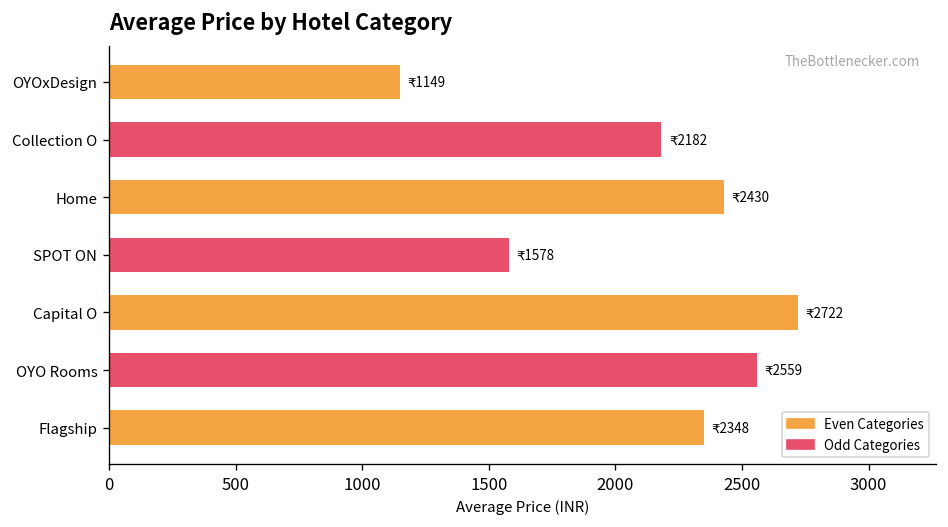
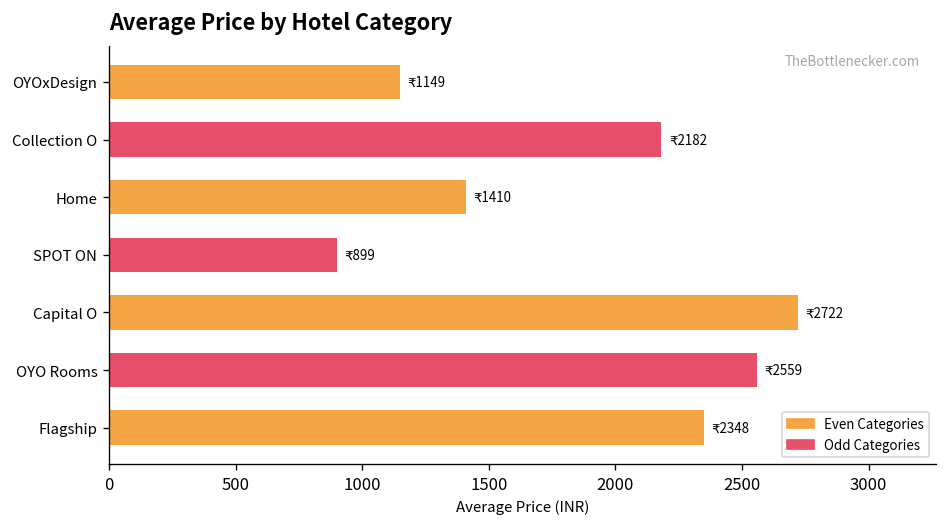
Home: 2430 -> 1410
SPOT ON: 1578 -> 899
